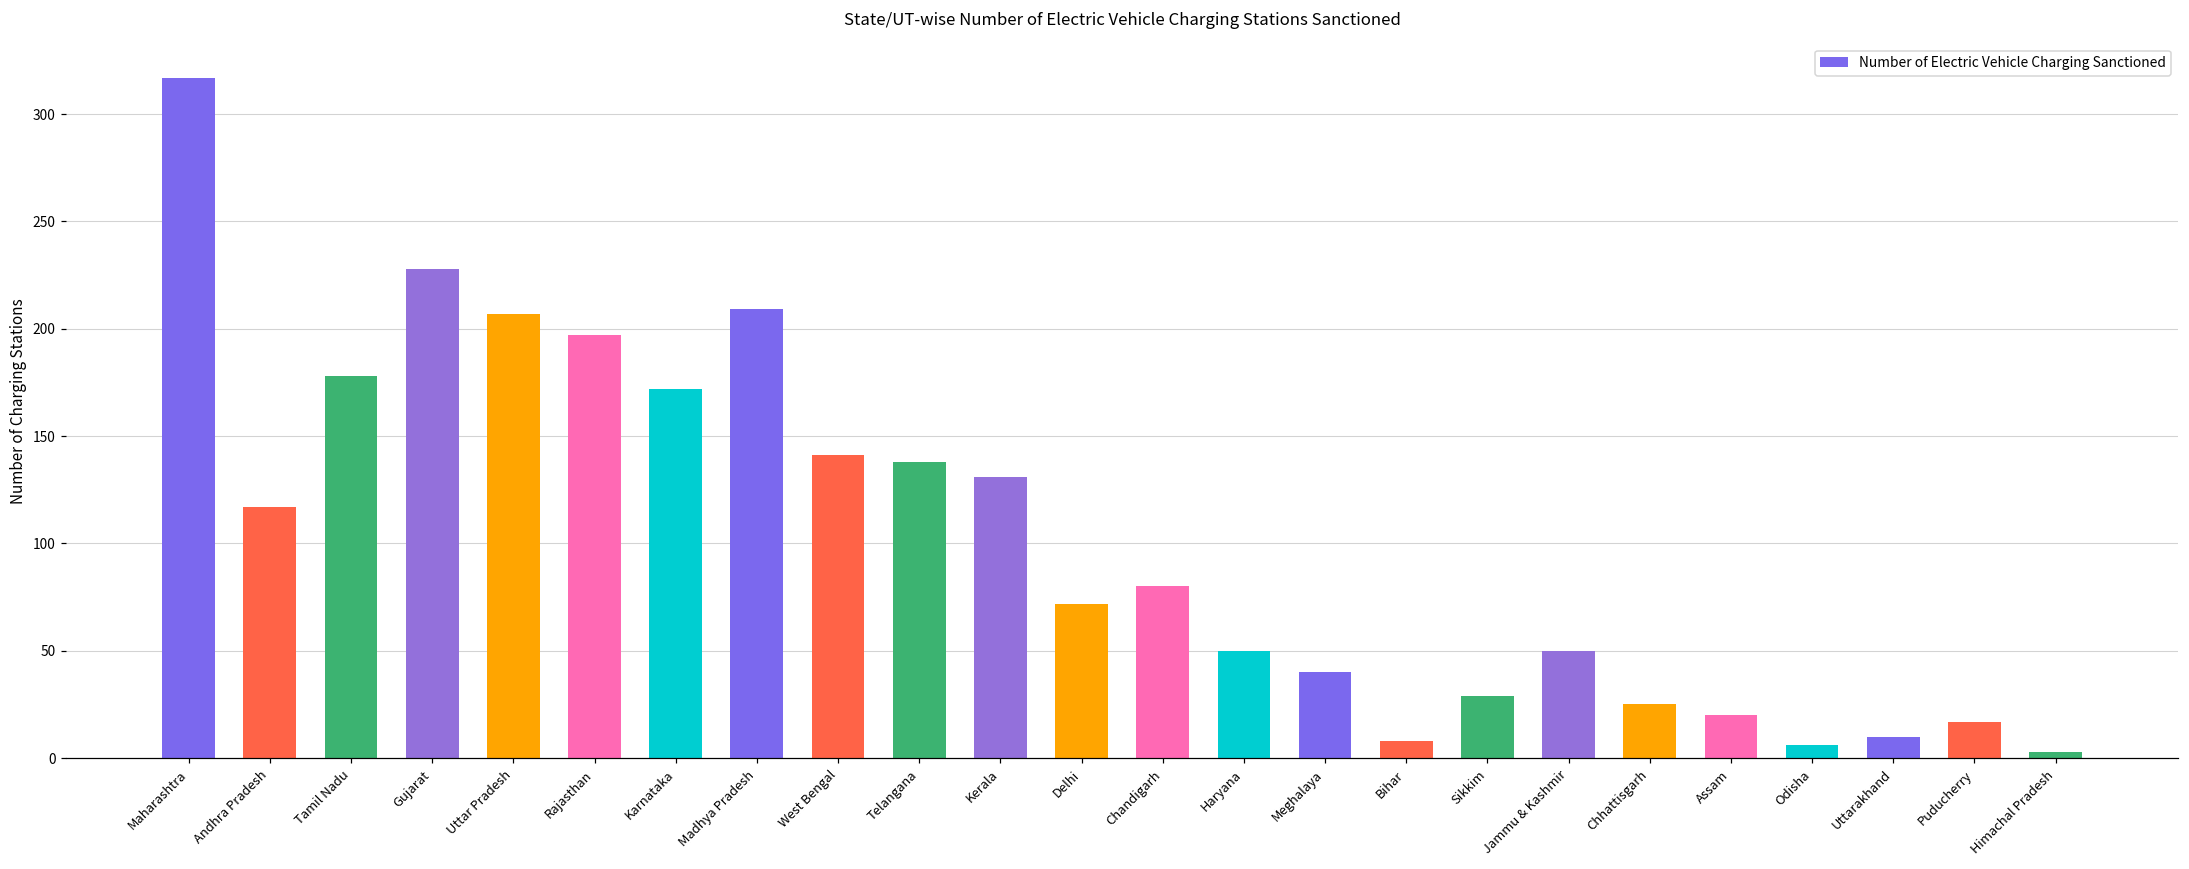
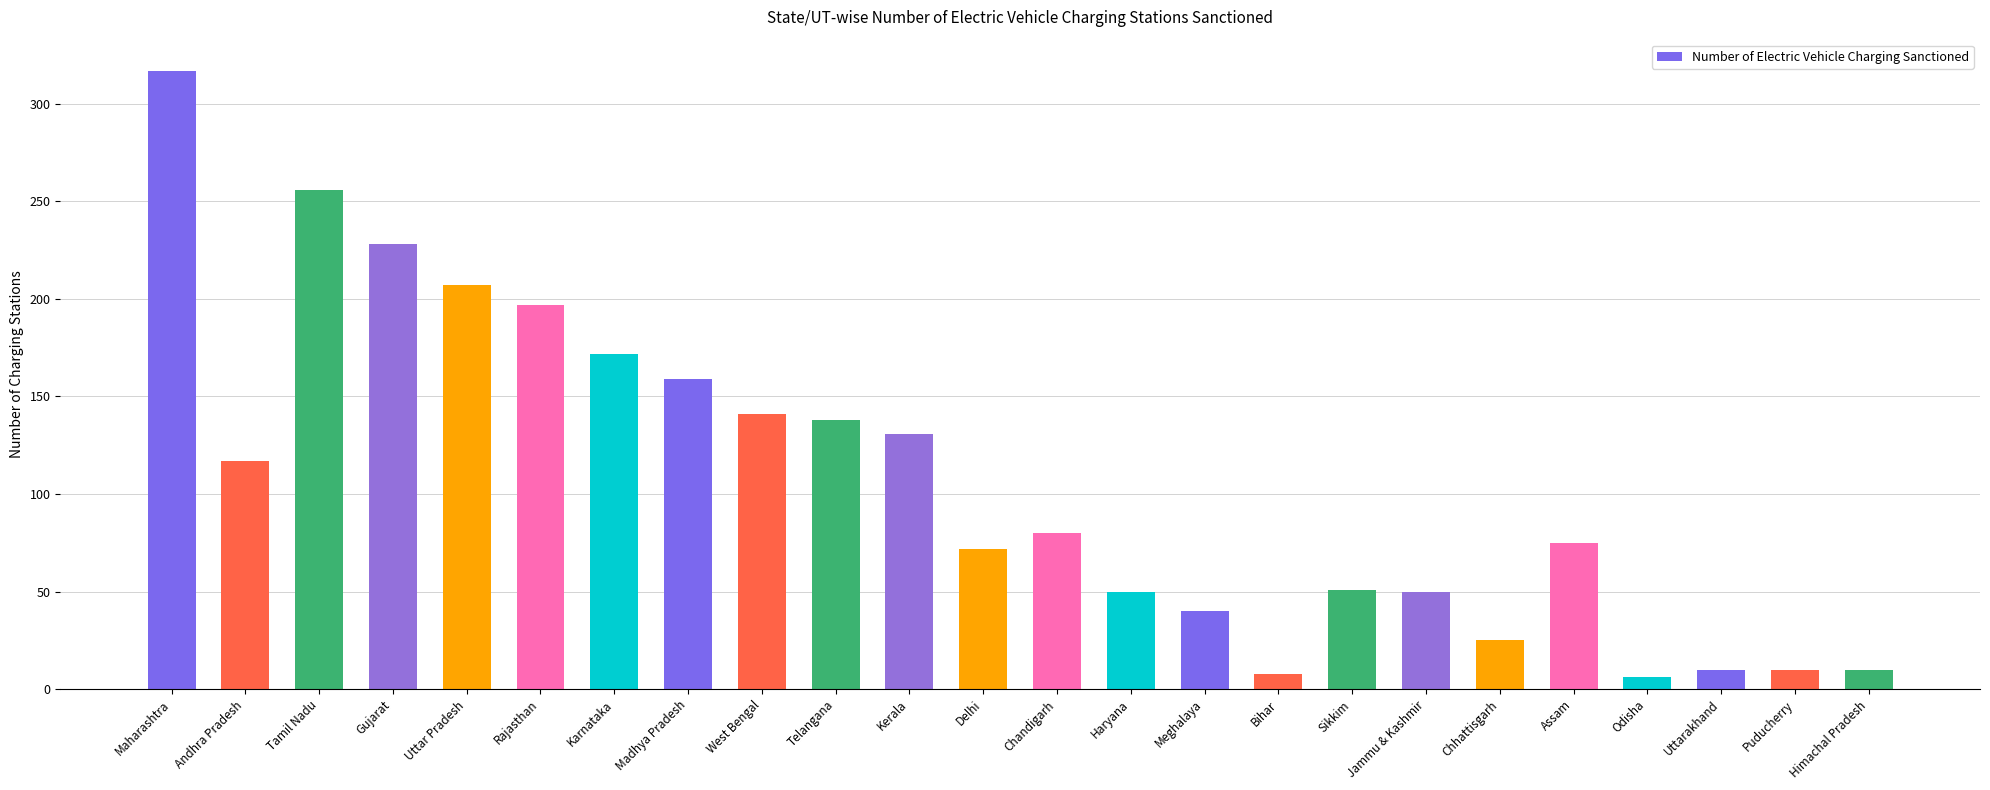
Tamil Nadu: 178 -> 256
Madhya Pradesh: 209 -> 159
Sikkim: 29 -> 51
Assam: 20 -> 75
Puducherry: 17 -> 10
Himachal Pradesh: 3 -> 10
